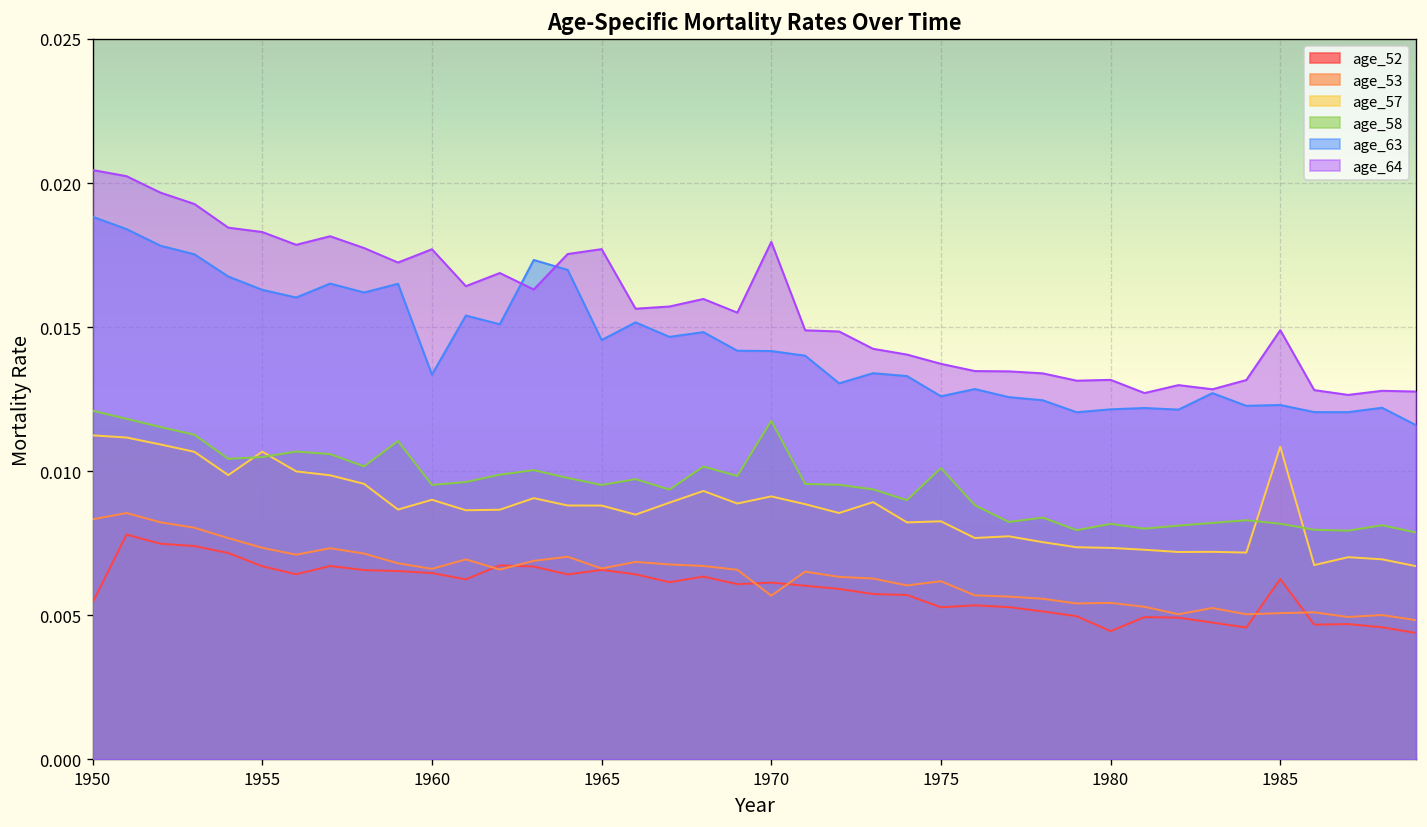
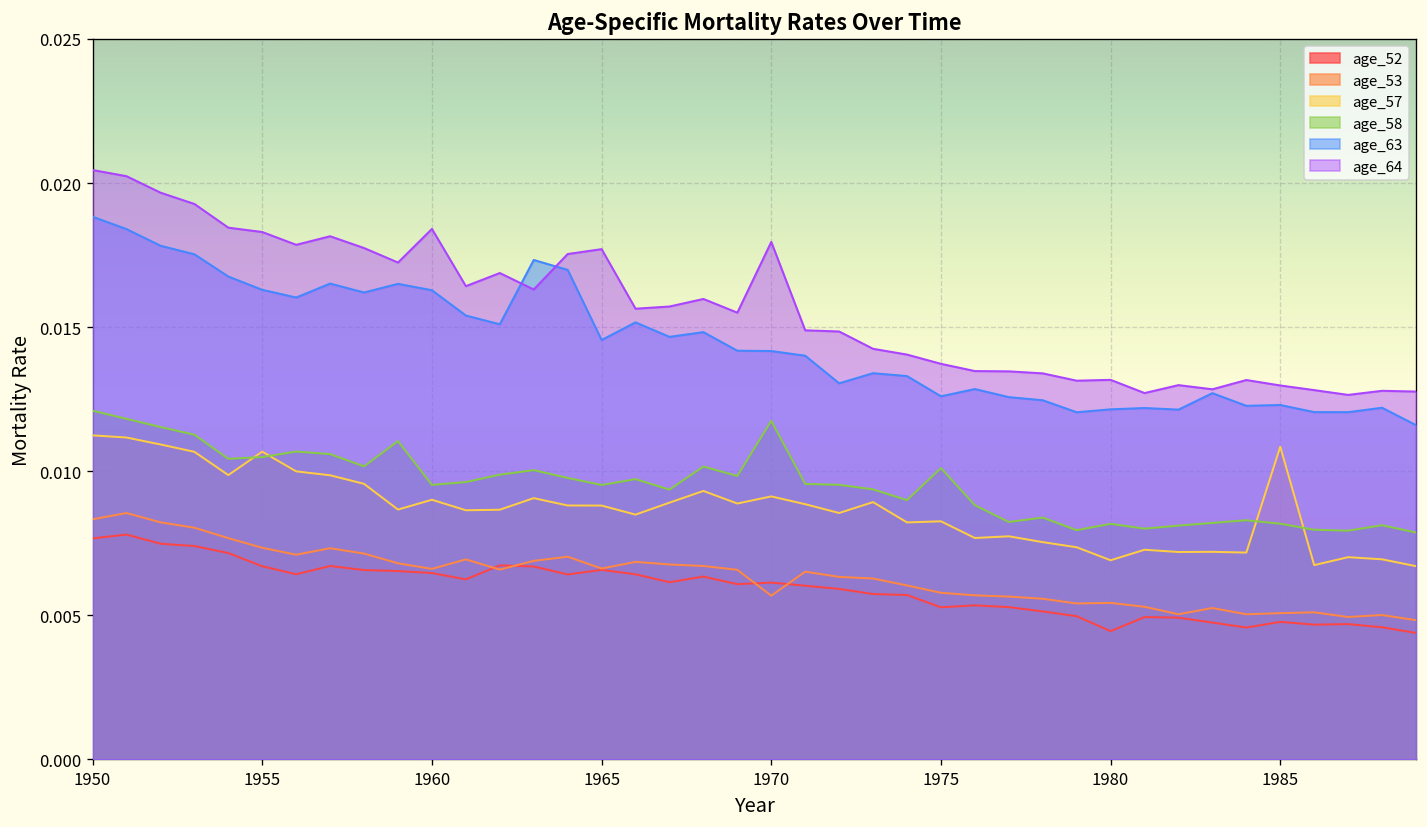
age_52, 1950: 0.0054 -> 0.0077
age_63, 1960: 0.0134 -> 0.0163
age_64, 1960: 0.0177 -> 0.0184
age_53, 1975: 0.0062 -> 0.0058
age_57, 1980: 0.0073 -> 0.0069
age_52, 1985: 0.0063 -> 0.0048
age_64, 1985: 0.0149 -> 0.0130
